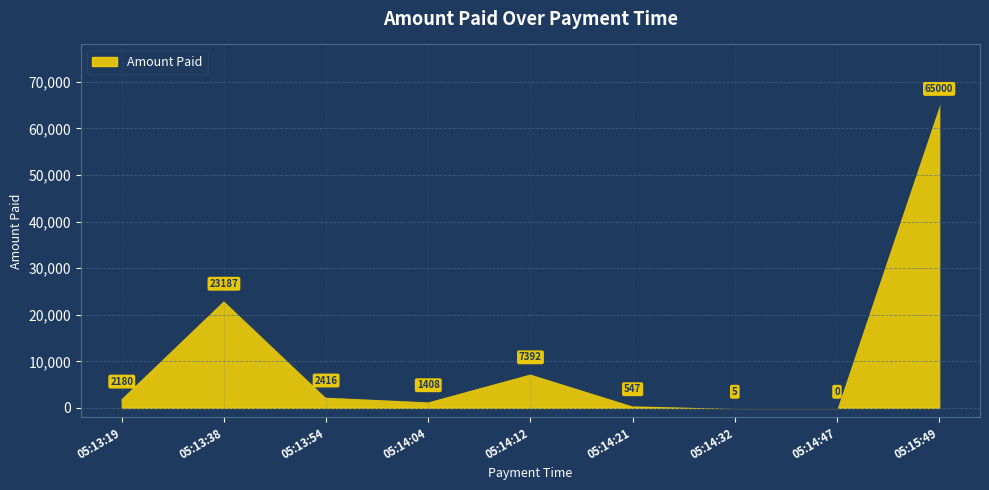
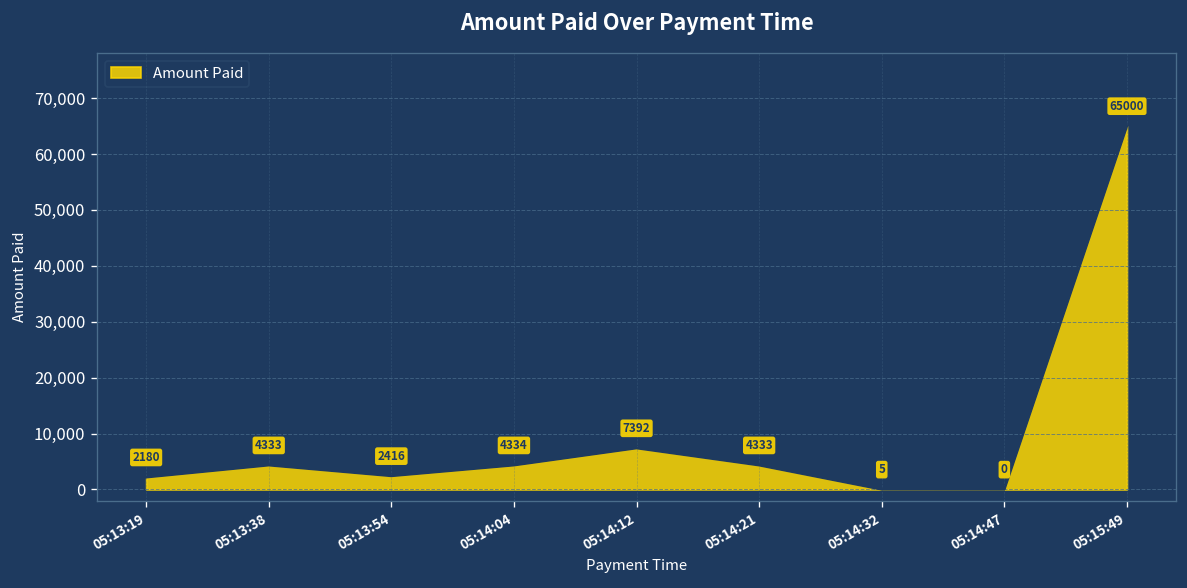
05:13:38: 23187 -> 4333
05:14:04: 1408 -> 4334
05:14:21: 547 -> 4333
